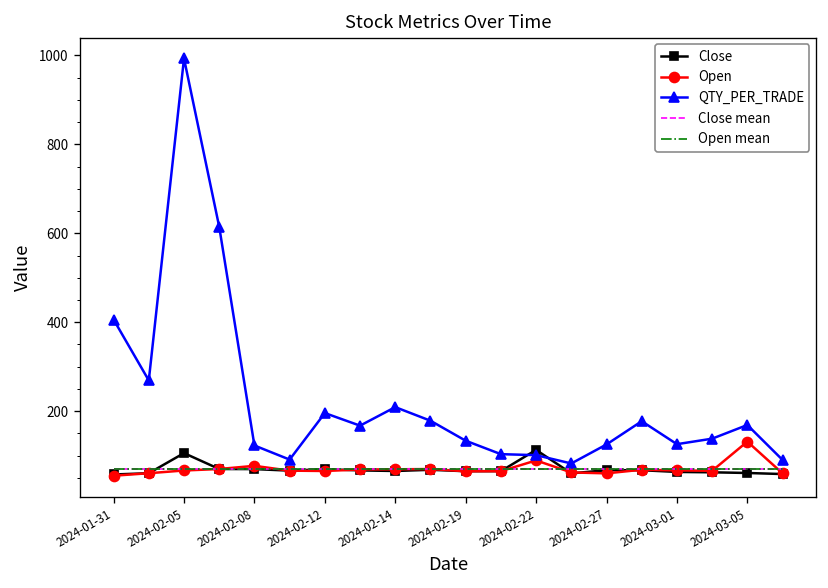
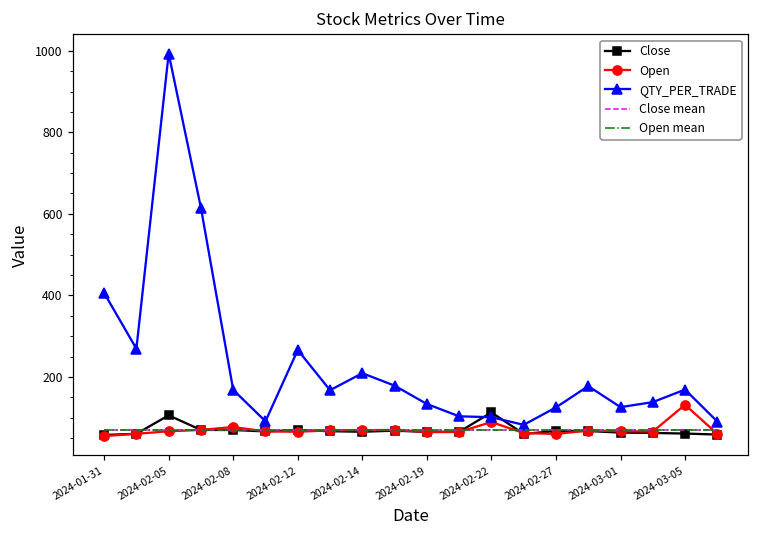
QTY_PER_TRADE, 2024-02-08: 120 -> 170
QTY_PER_TRADE, 2024-02-12: 200 -> 270
